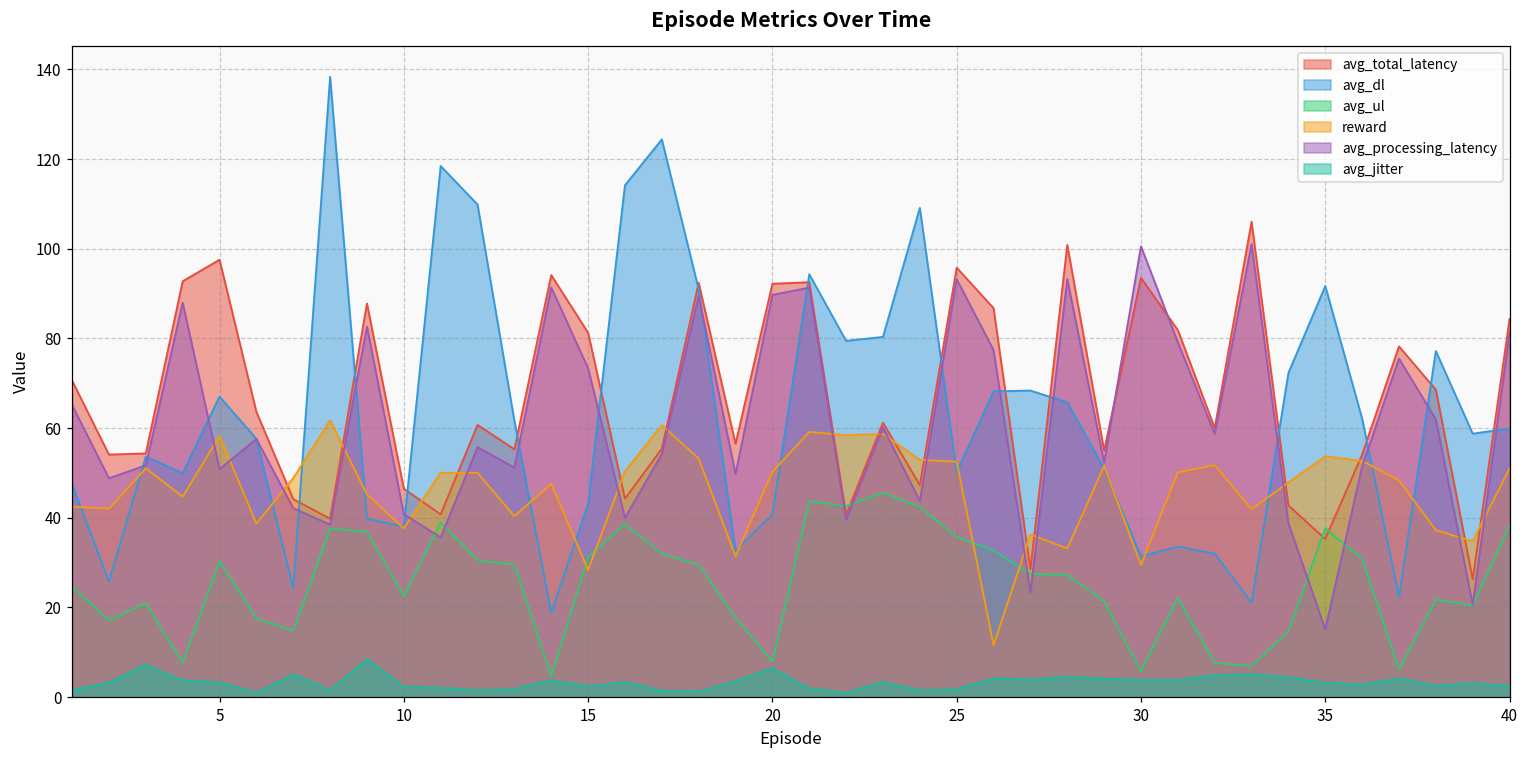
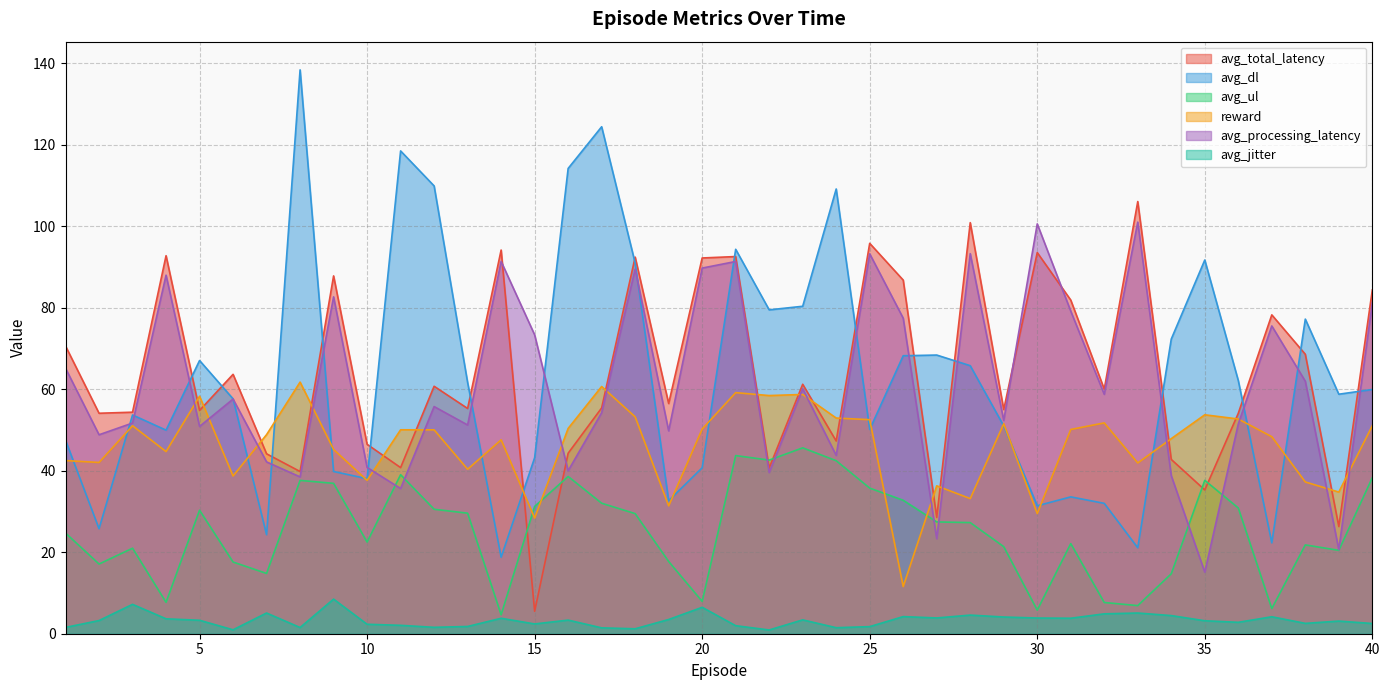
avg_total_latency, 5: 98 -> 55
avg_total_latency, 15: 81 -> 6
